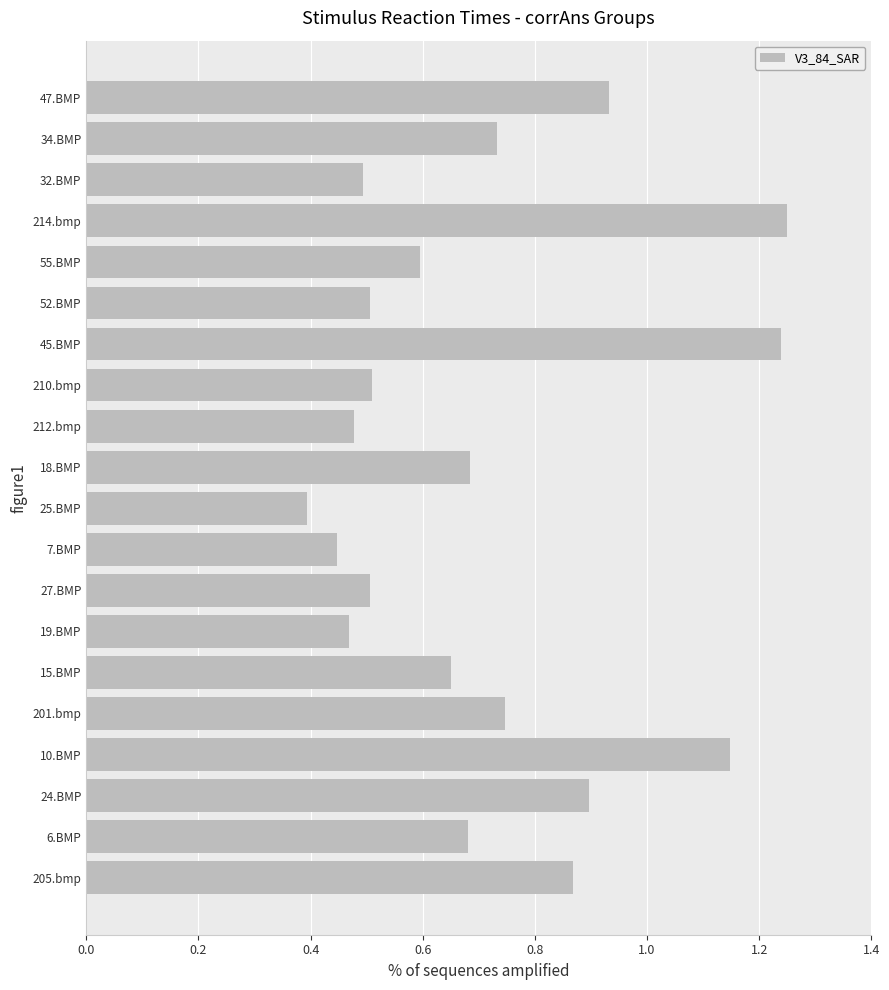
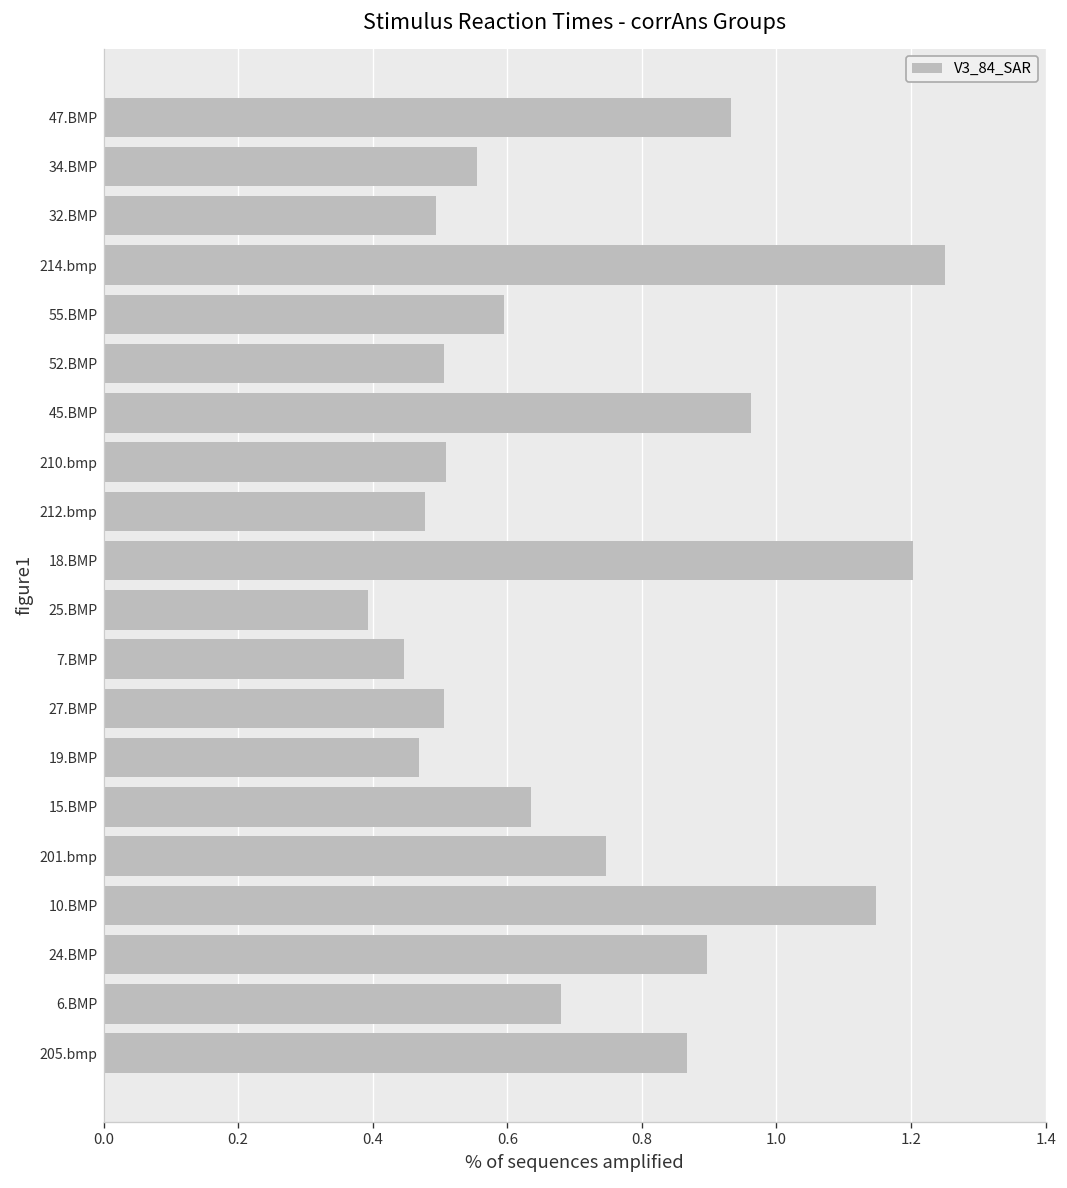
34.BMP: 0.73 -> 0.56
45.BMP: 1.24 -> 0.96
18.BMP: 0.68 -> 1.20
15.BMP: 0.65 -> 0.64
